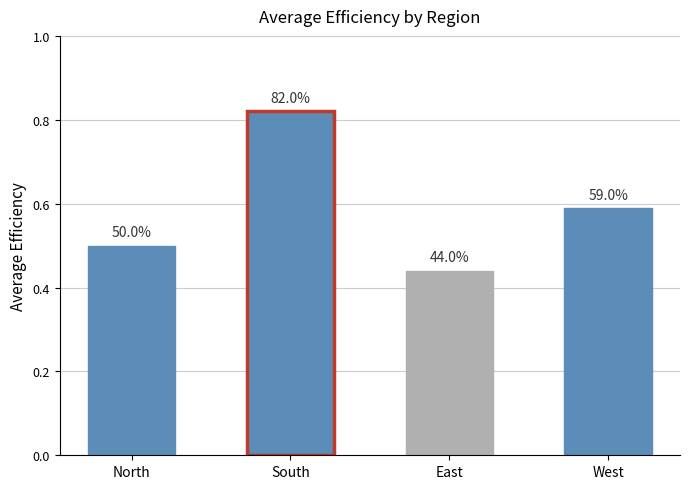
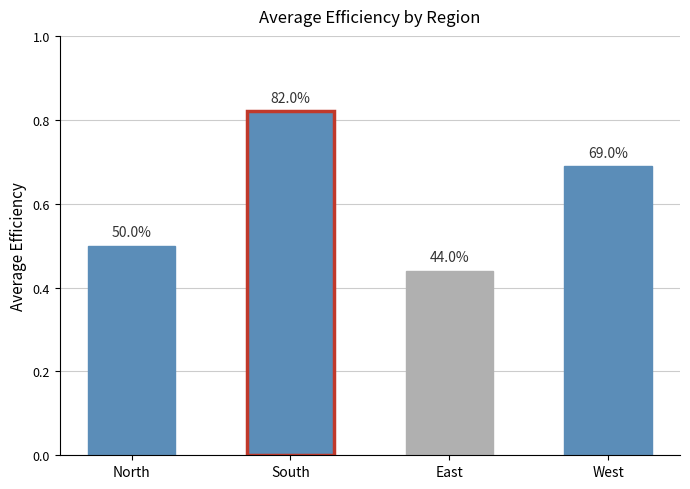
West: 59.0% -> 69.0%
